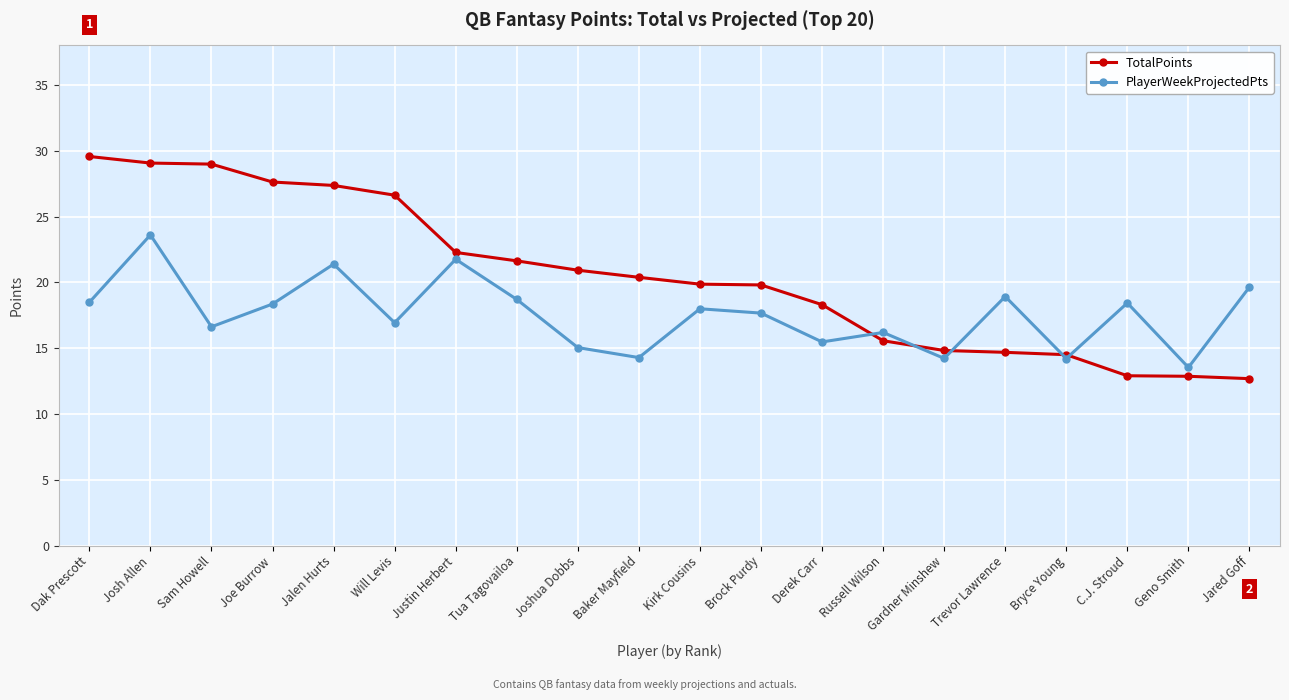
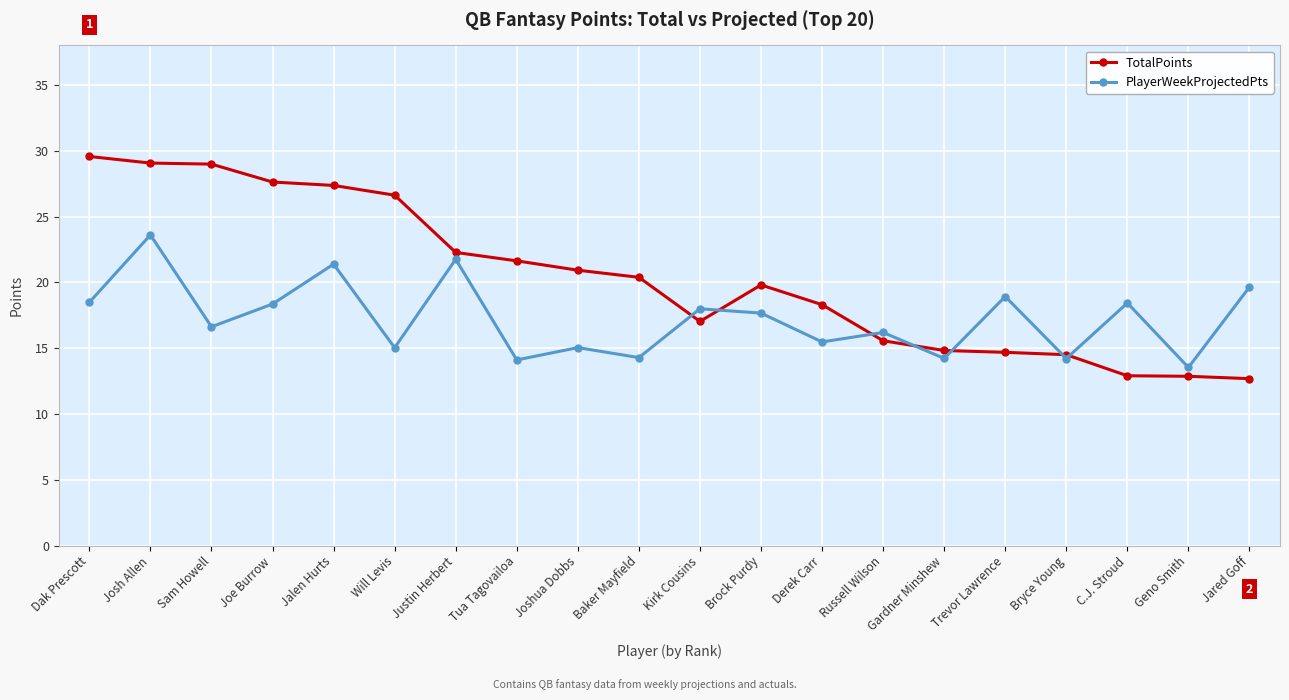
PlayerWeekProjectedPts, Will Levis: 16.9 -> 15.0
PlayerWeekProjectedPts, Tua Tagovailoa: 18.7 -> 14.1
TotalPoints, Kirk Cousins: 19.9 -> 17.0
